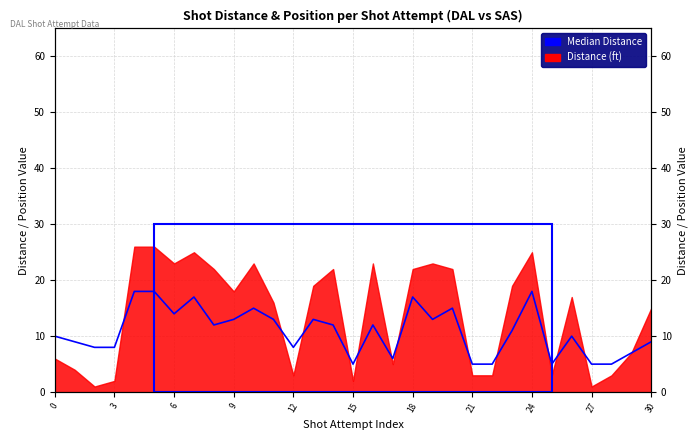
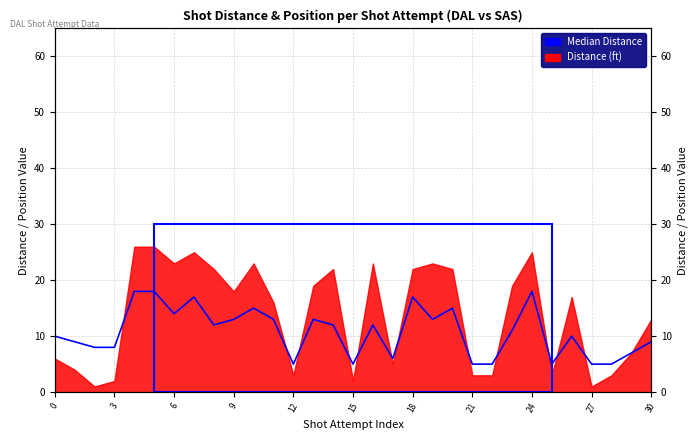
Median Distance, 12: 8 -> 5
Distance (ft), 30: 15 -> 13
